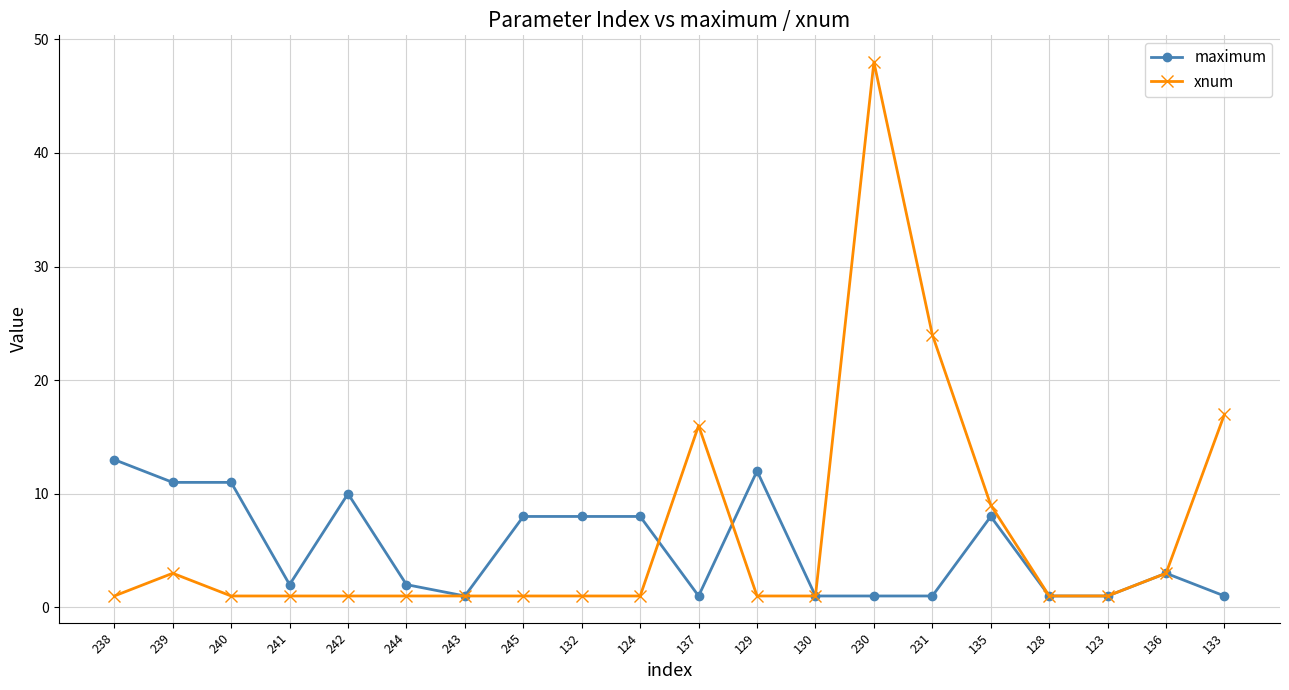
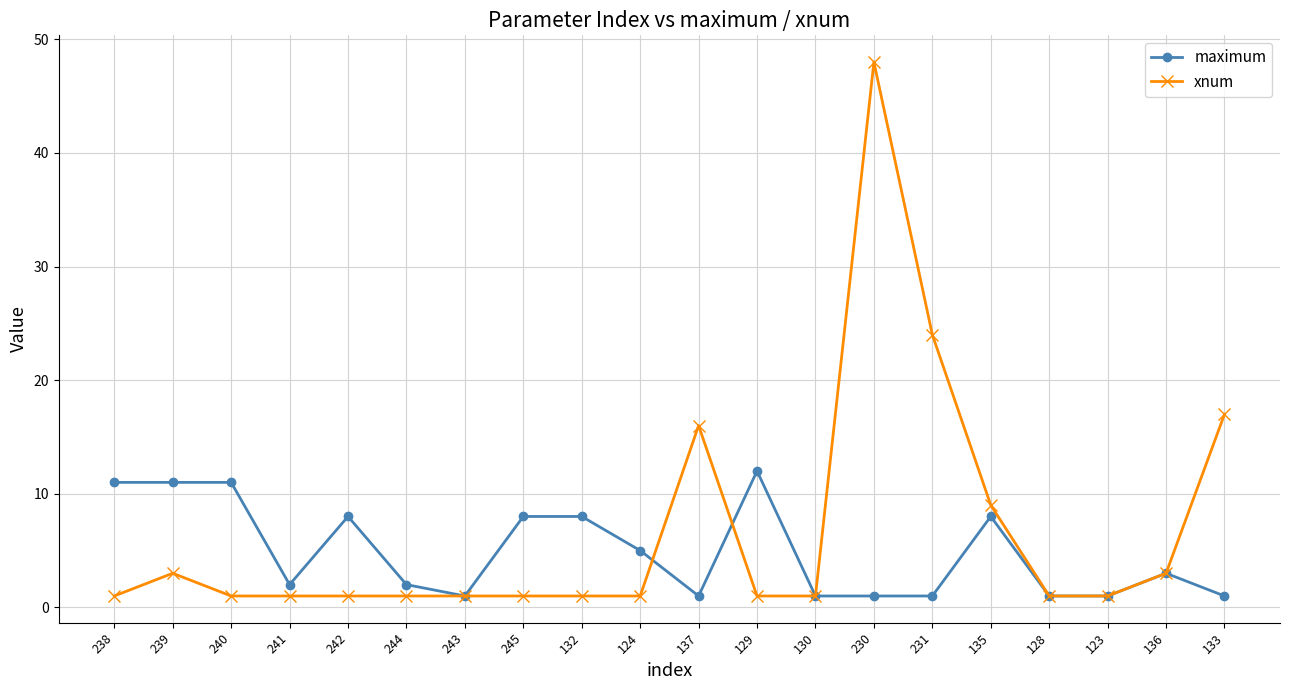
maximum, 238: 13 -> 11
maximum, 242: 10 -> 8
maximum, 124: 8 -> 5
